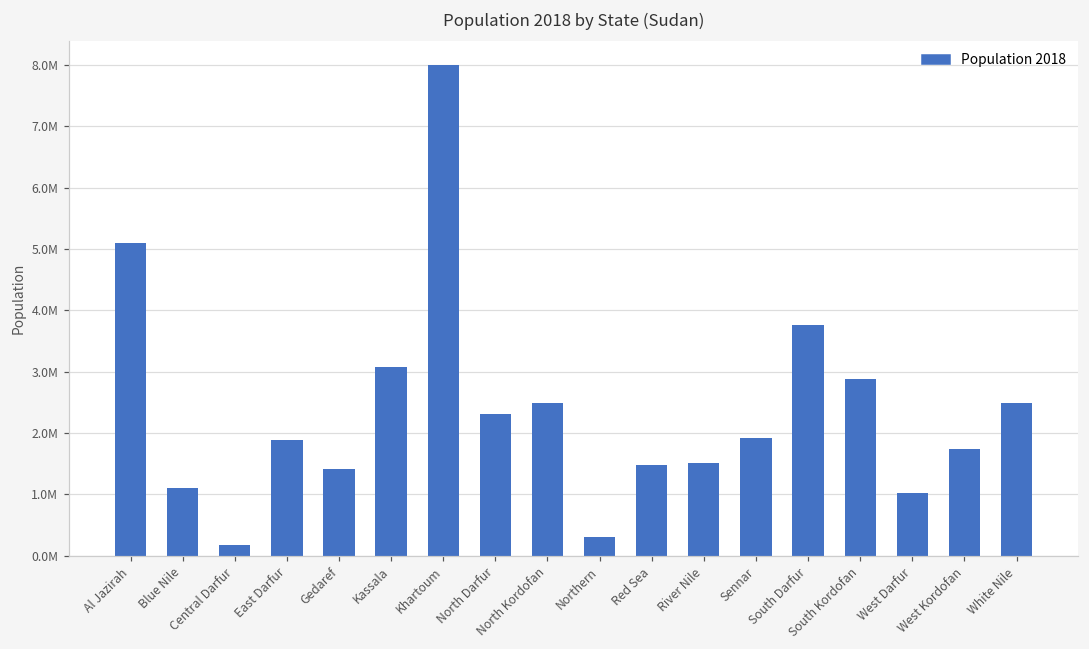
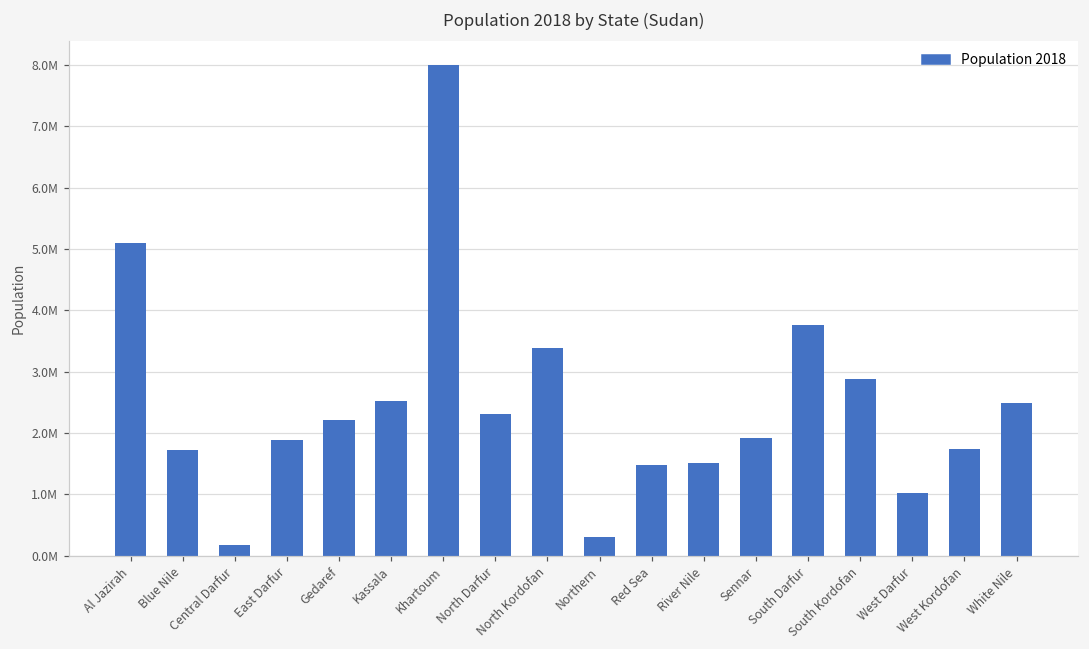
Blue Nile: 1100000 -> 1700000
Gedaref: 1400000 -> 2200000
Kassala: 3100000 -> 2500000
North Kordofan: 2500000 -> 3400000
